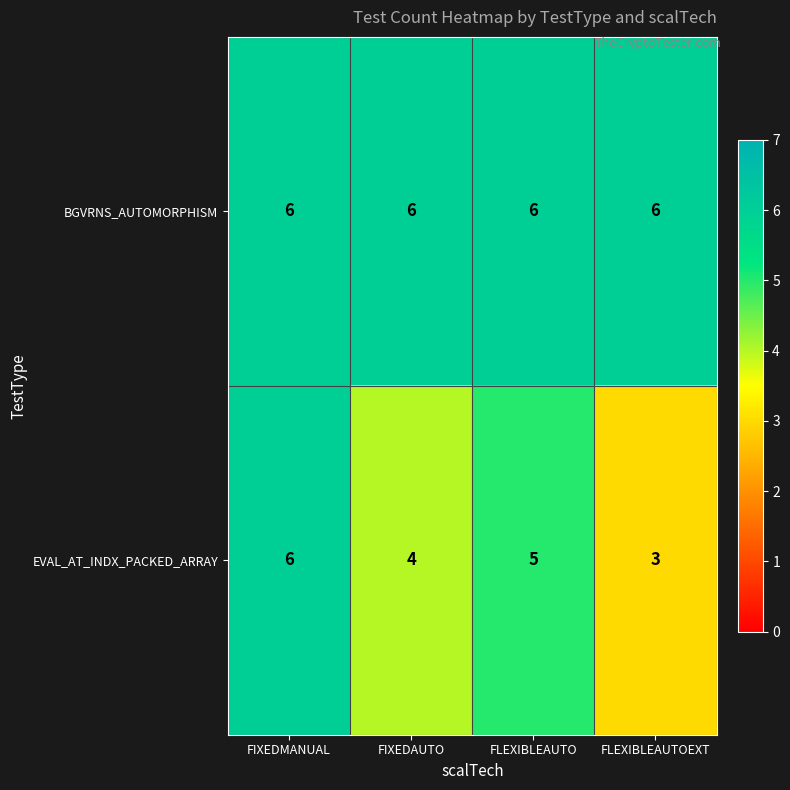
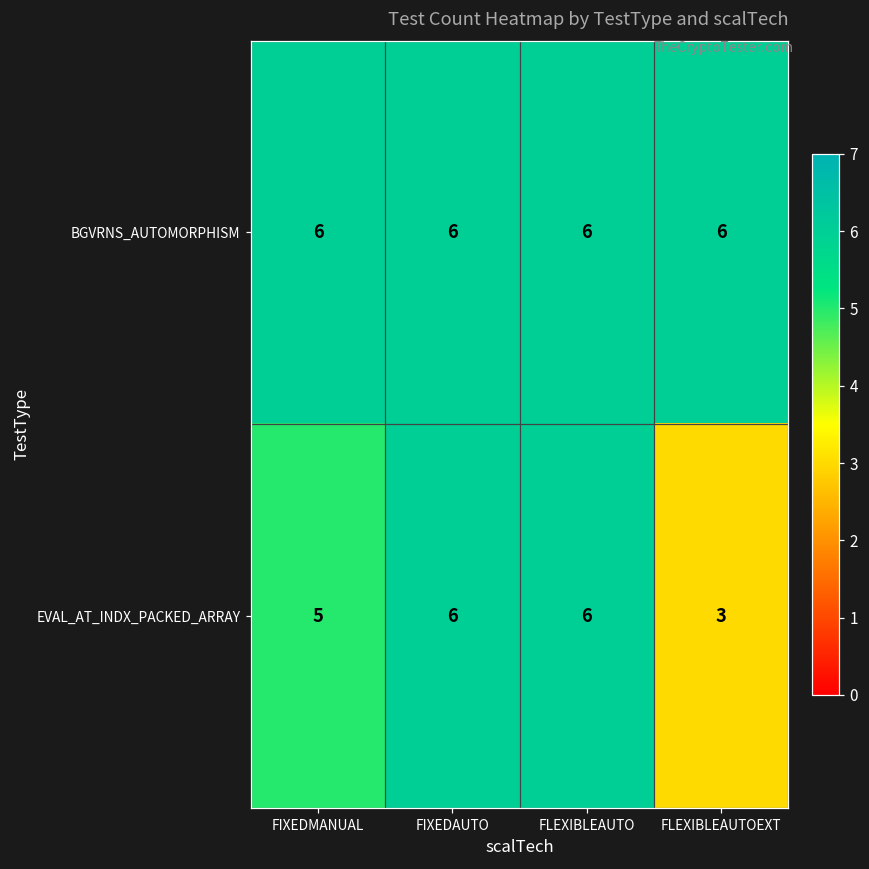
EVAL_AT_INDX_PACKED_ARRAY, FIXEDMANUAL: 6 -> 5
EVAL_AT_INDX_PACKED_ARRAY, FIXEDAUTO: 4 -> 6
EVAL_AT_INDX_PACKED_ARRAY, FLEXIBLEAUTO: 5 -> 6
